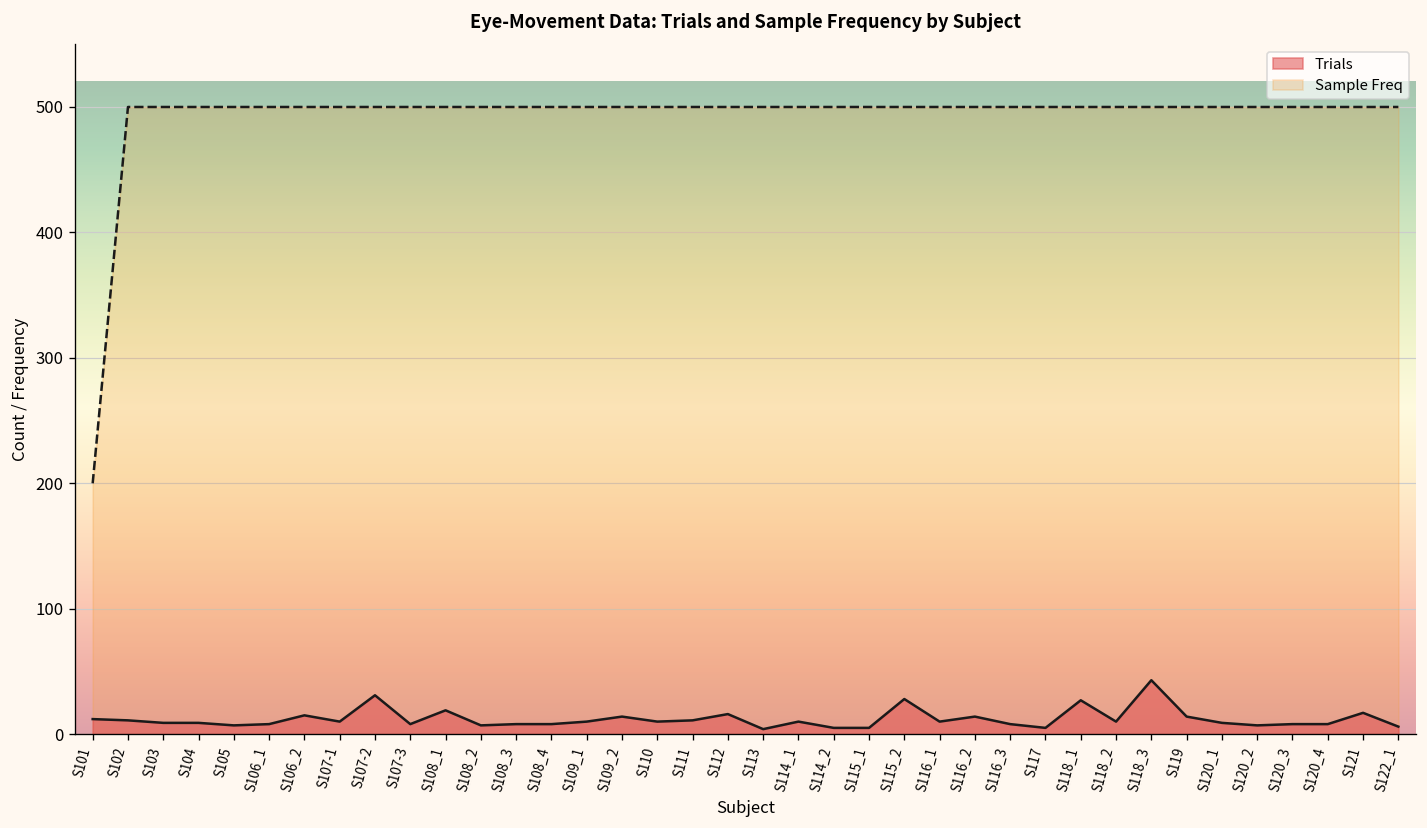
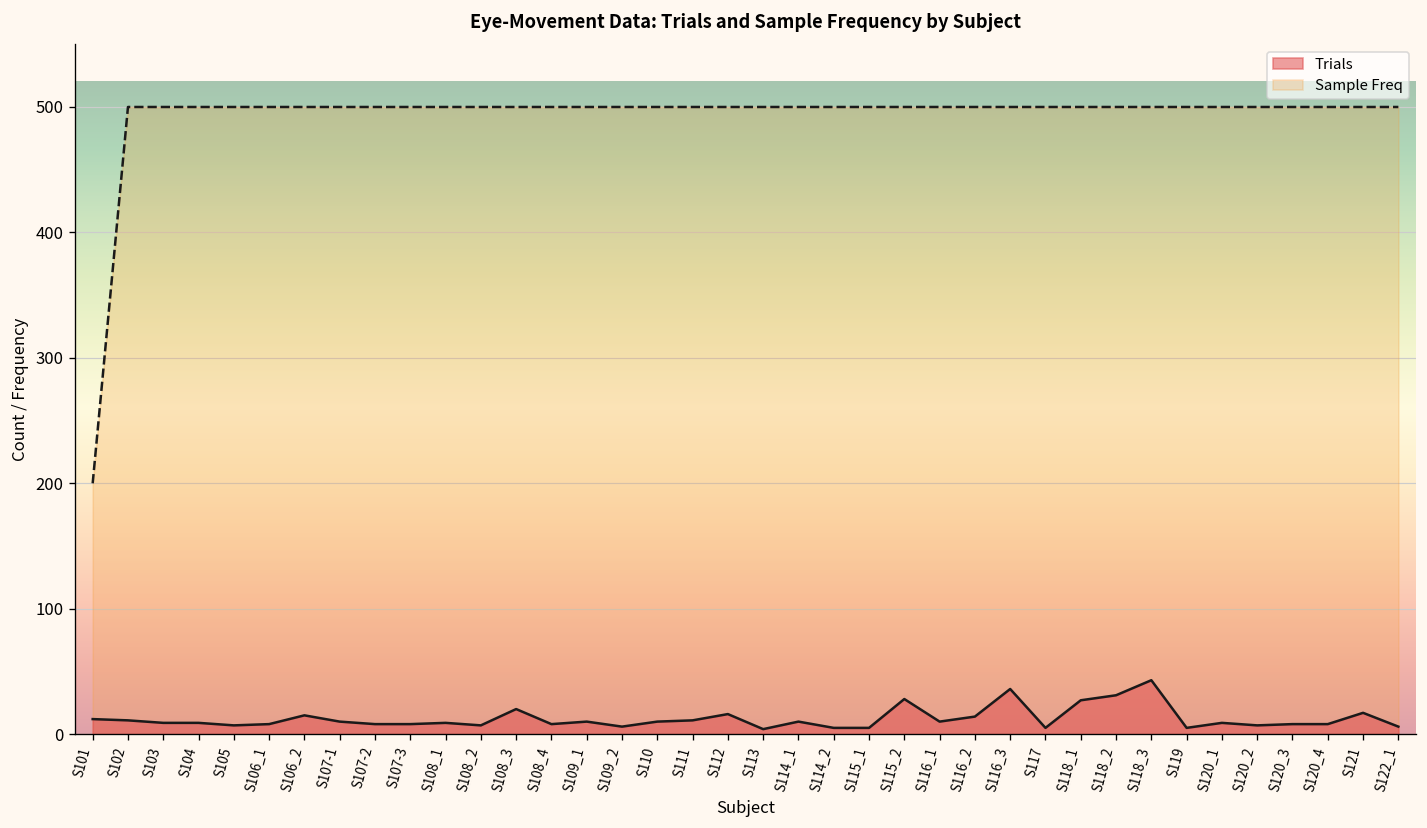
Trials, S107-2: 31 -> 8
Trials, S108_1: 19 -> 9
Trials, S108_3: 8 -> 20
Trials, S109_2: 14 -> 6
Trials, S116_3: 8 -> 36
Trials, S118_2: 10 -> 31
Trials, S119: 14 -> 5
